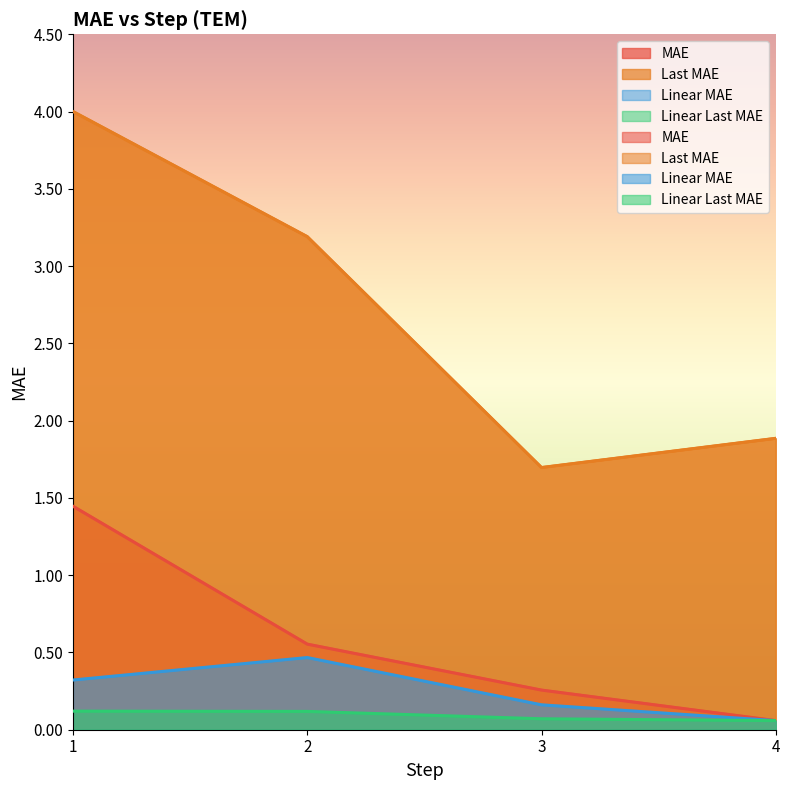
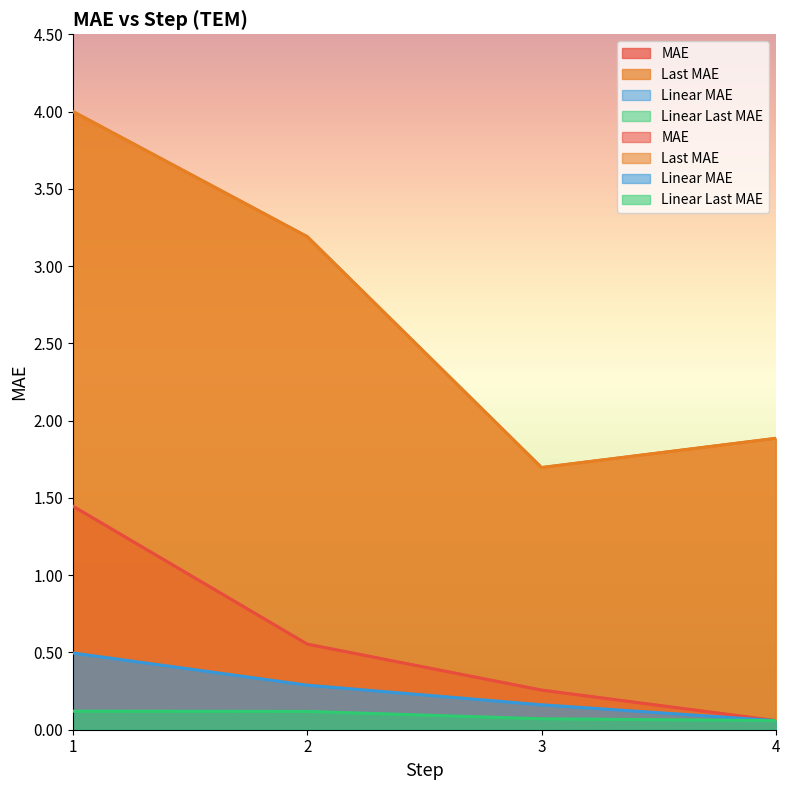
Linear MAE, 1: 0.32 -> 0.50
Linear MAE, 2: 0.47 -> 0.29
